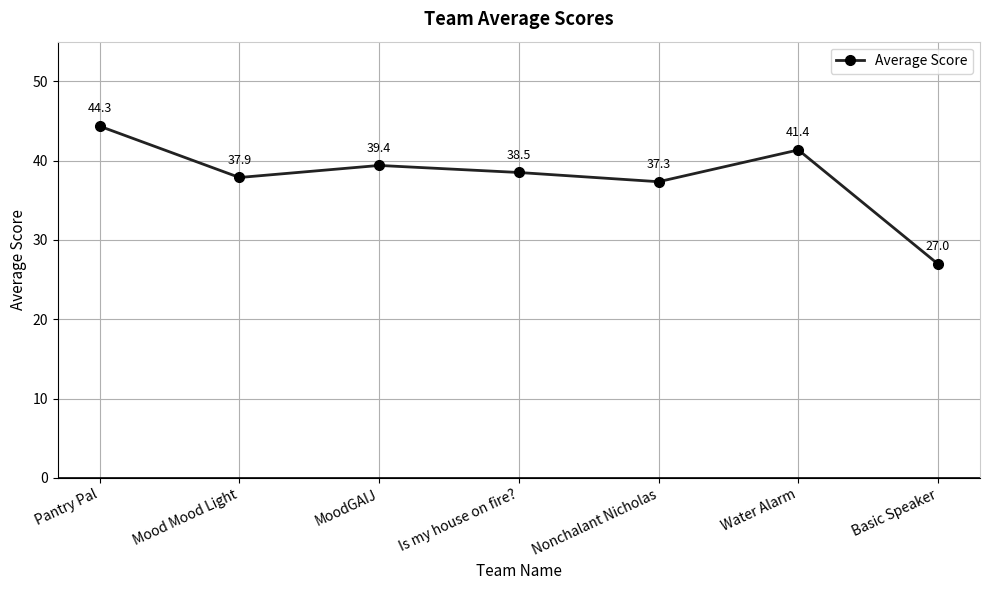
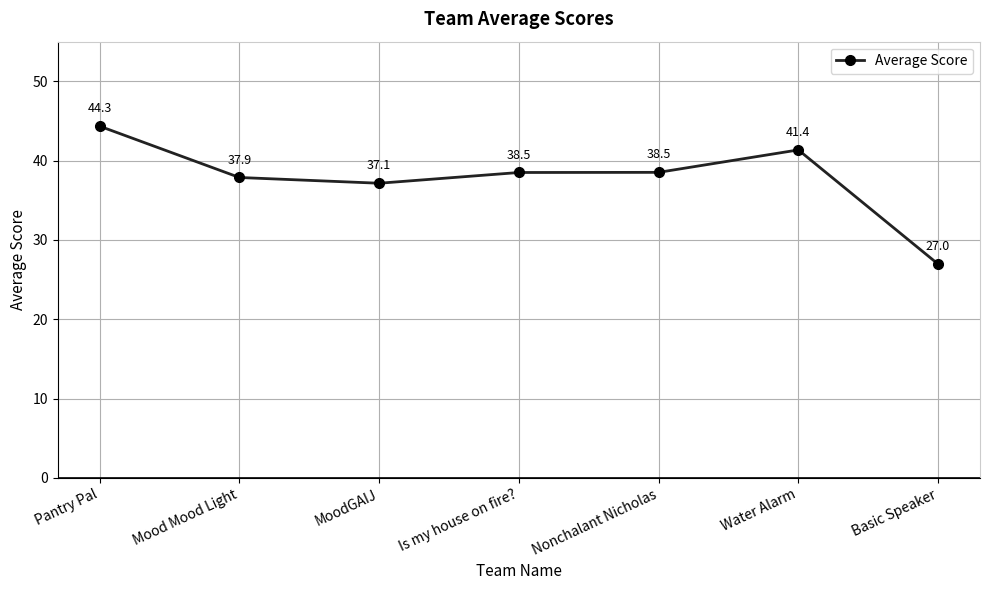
MoodGAIJ: 39.4 -> 37.1
Nonchalant Nicholas: 37.3 -> 38.5
